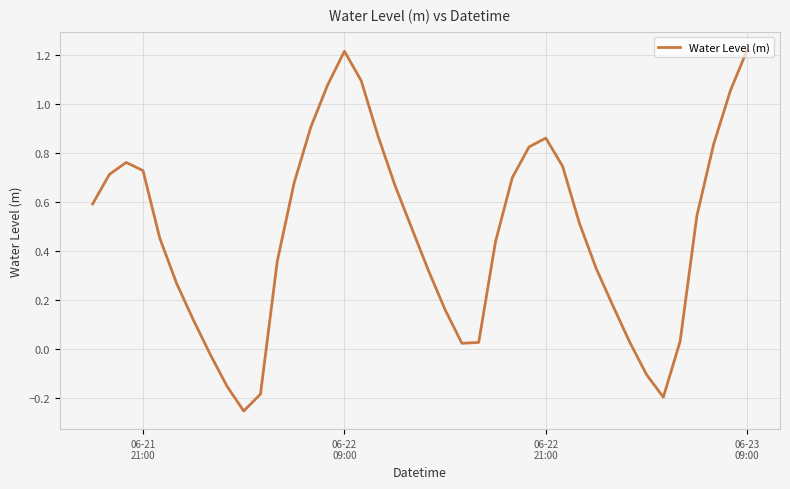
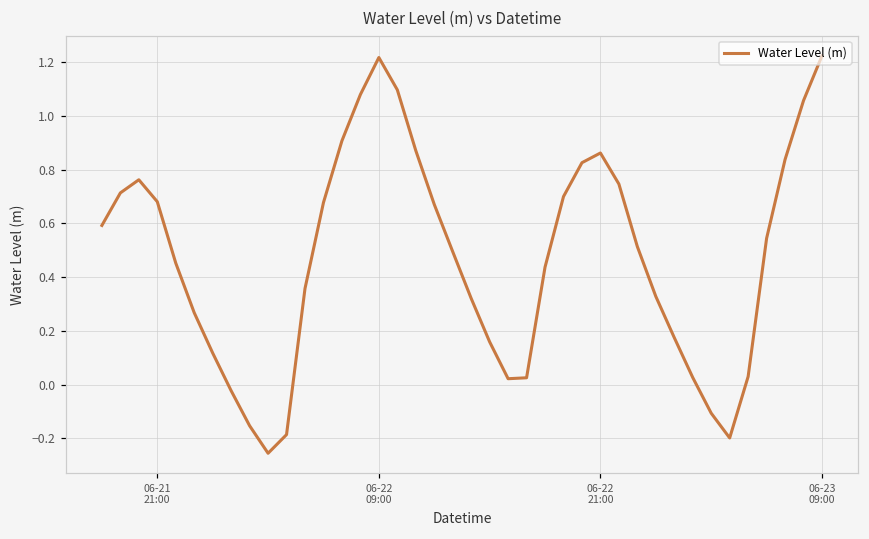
06-21 21:00: 0.73 -> 0.68
